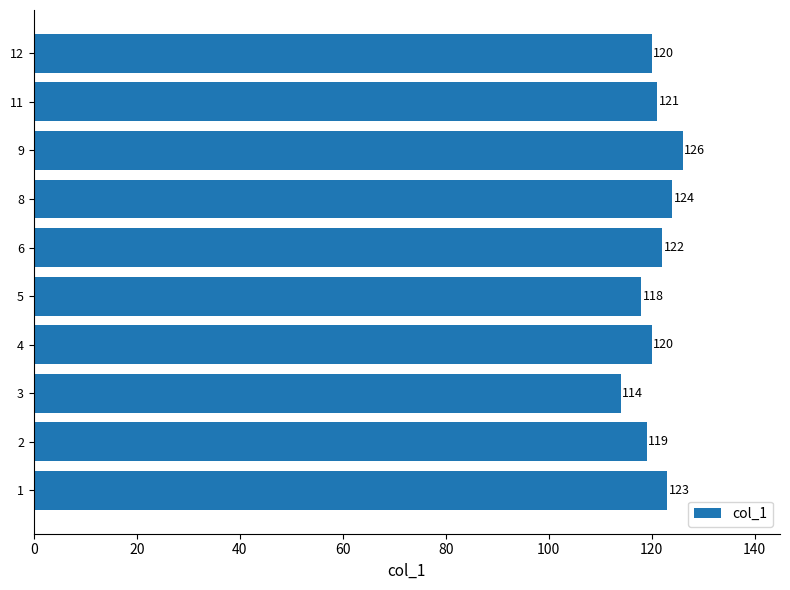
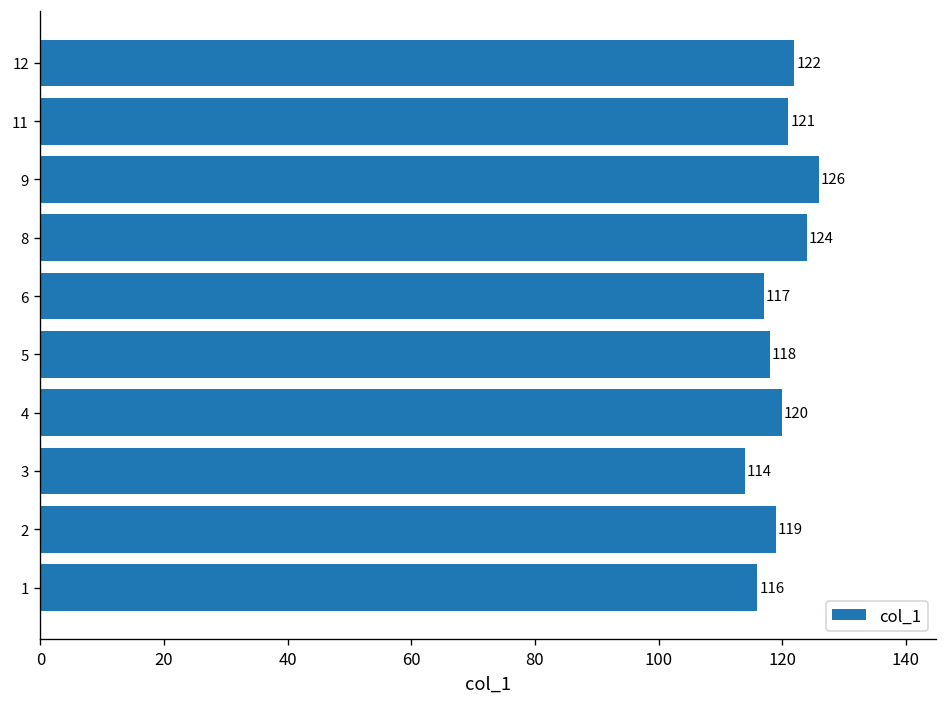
12: 120 -> 122
6: 122 -> 117
1: 123 -> 116
